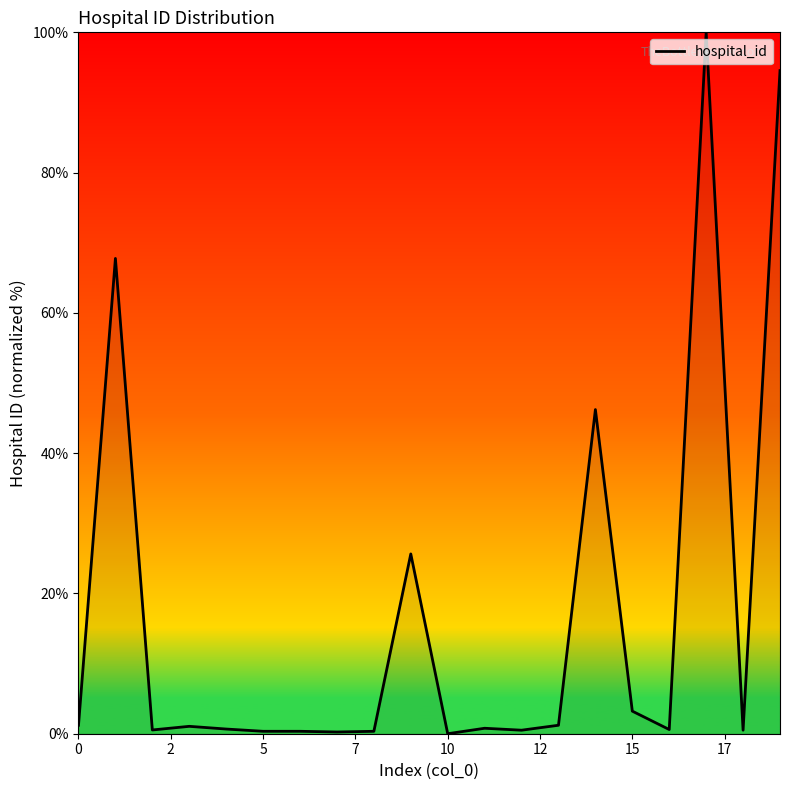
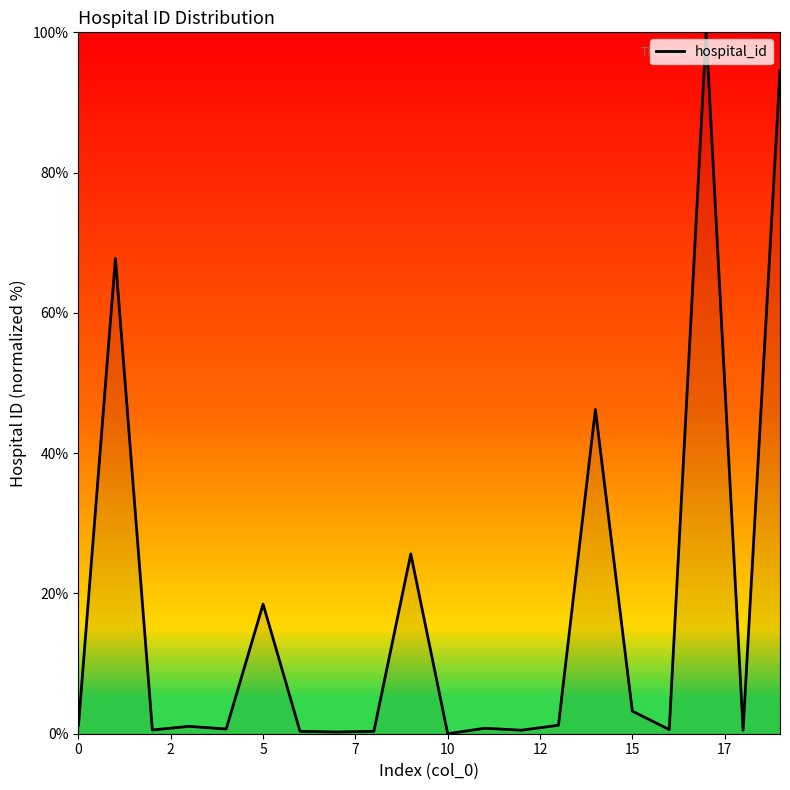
5: 0% -> 18%
